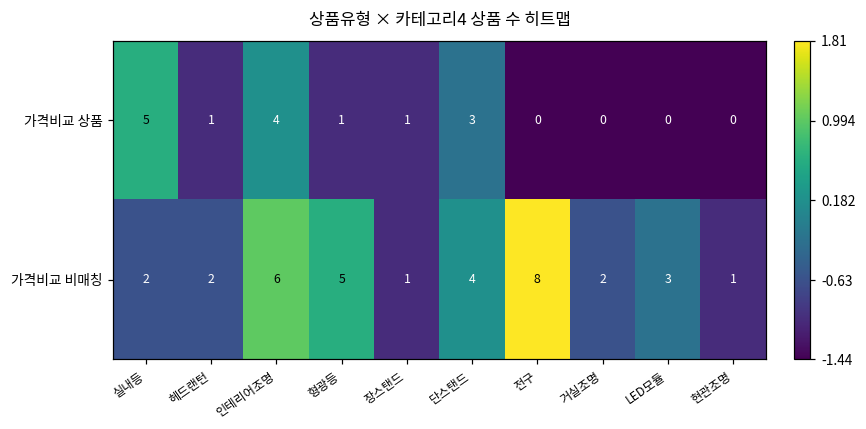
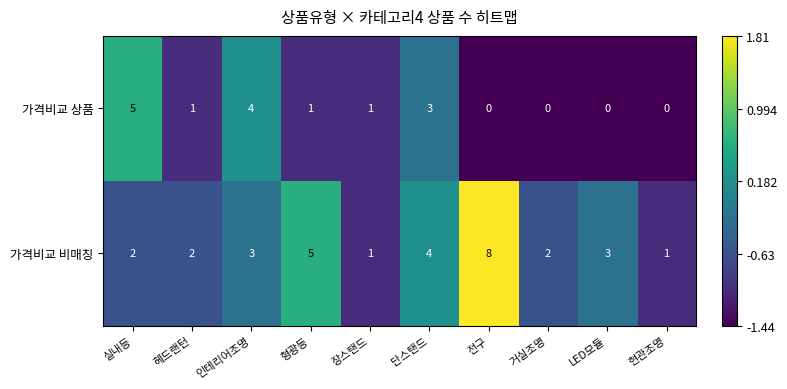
가격비교 비매칭, 인테리어조명: 6 -> 3
